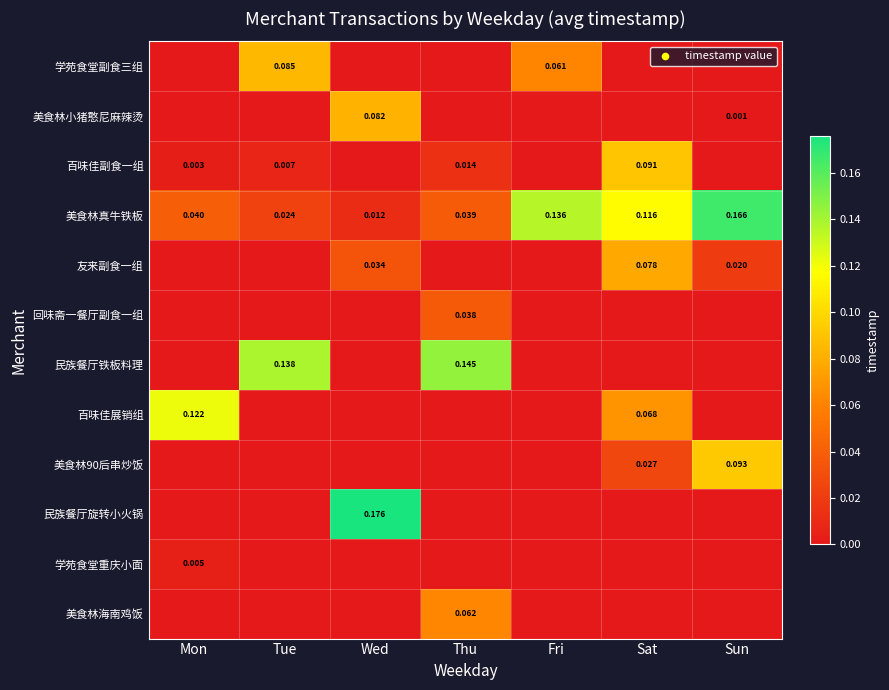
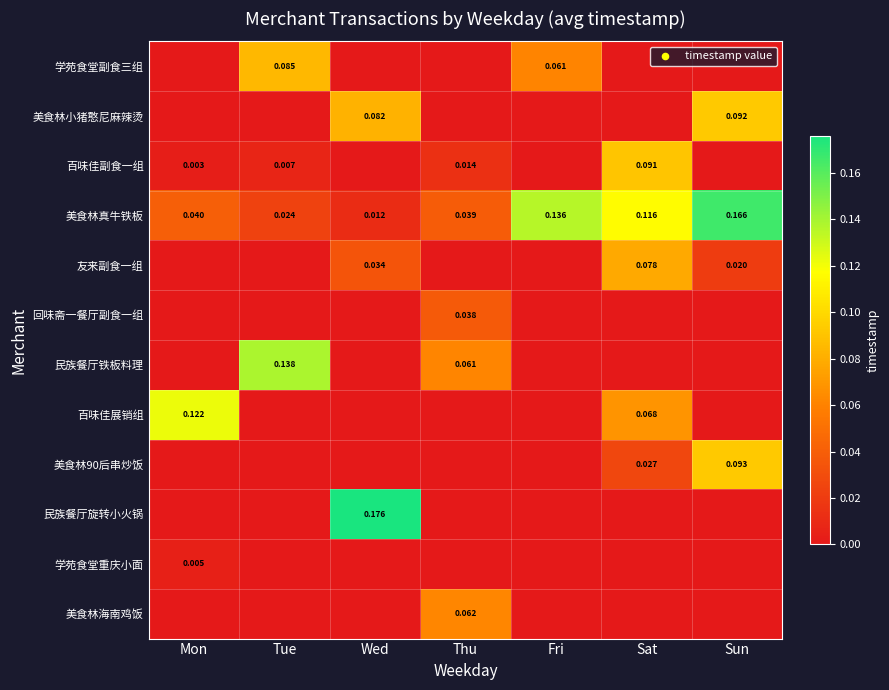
美食林小猪憨尼麻辣烫, Sun: 0.001 -> 0.092
民族餐厅铁板料理, Thu: 0.145 -> 0.061
